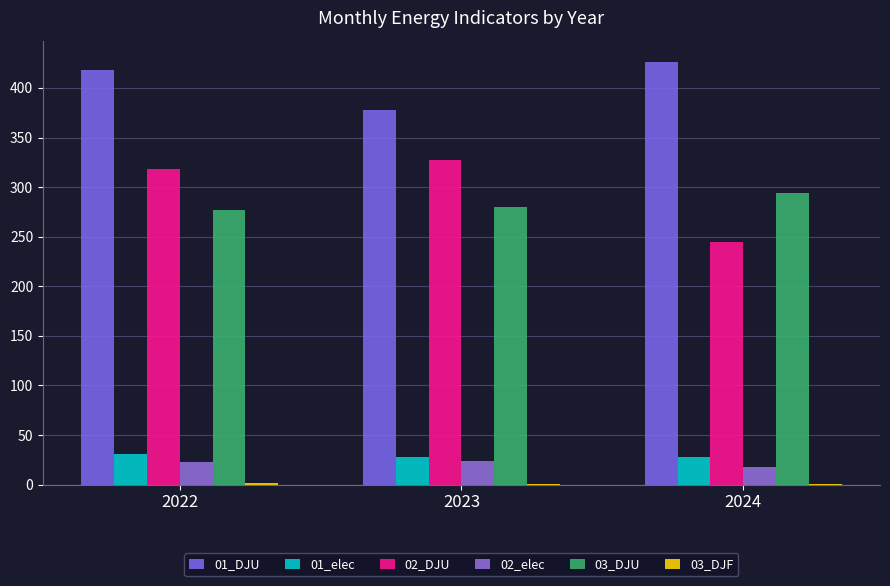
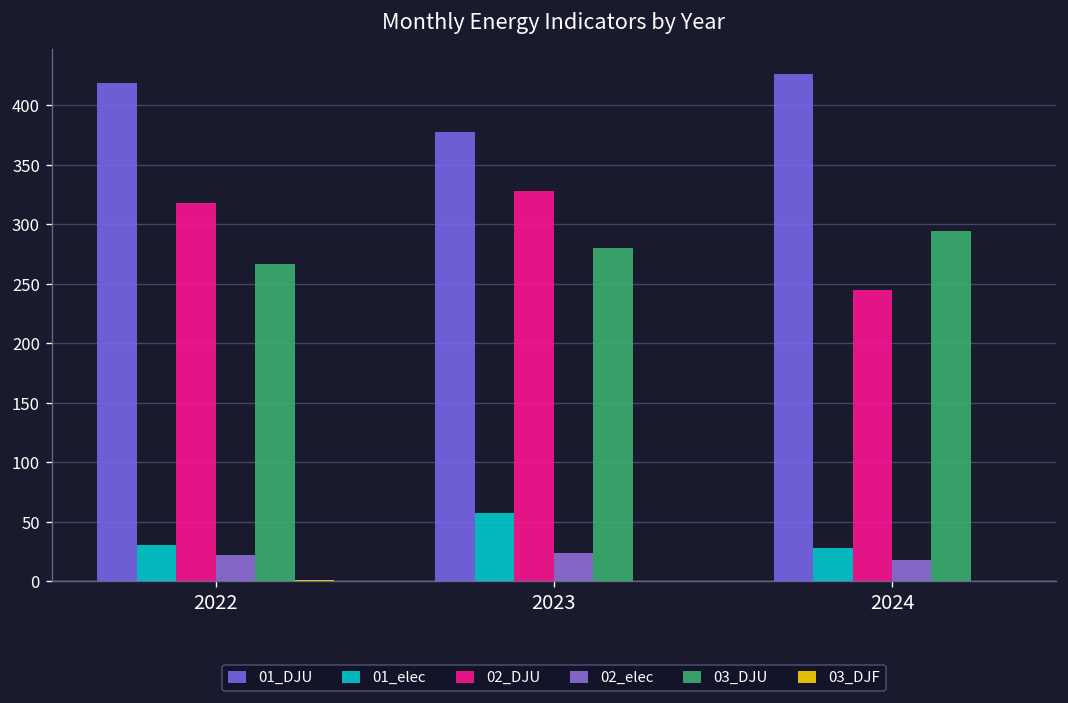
03_DJU, 2022: 280 -> 270
01_elec, 2023: 30 -> 60
